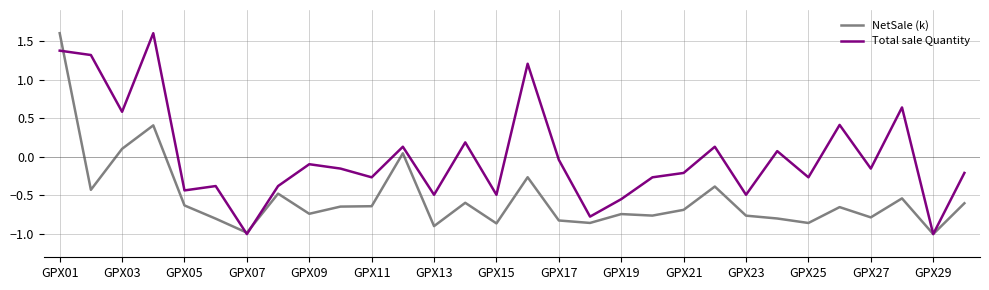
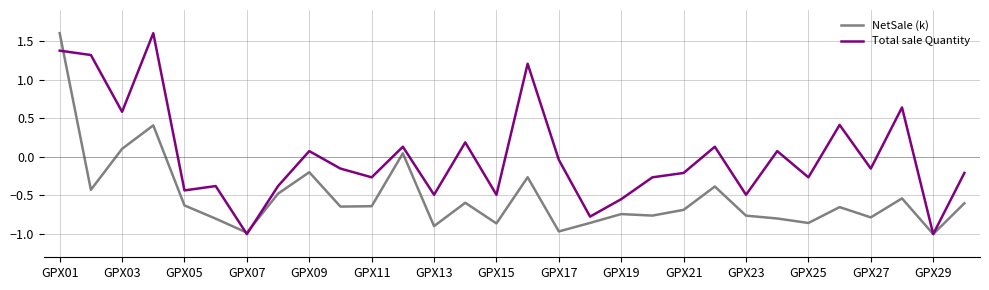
NetSale (k), GPX09: -0.7 -> -0.2
Total sale Quantity, GPX09: -0.1 -> 0.1
NetSale (k), GPX17: -0.8 -> -1.0
